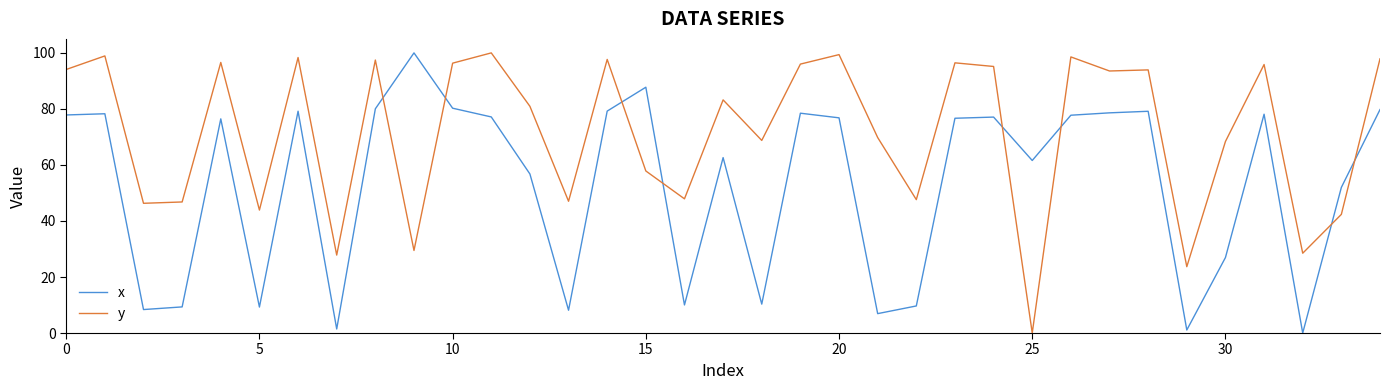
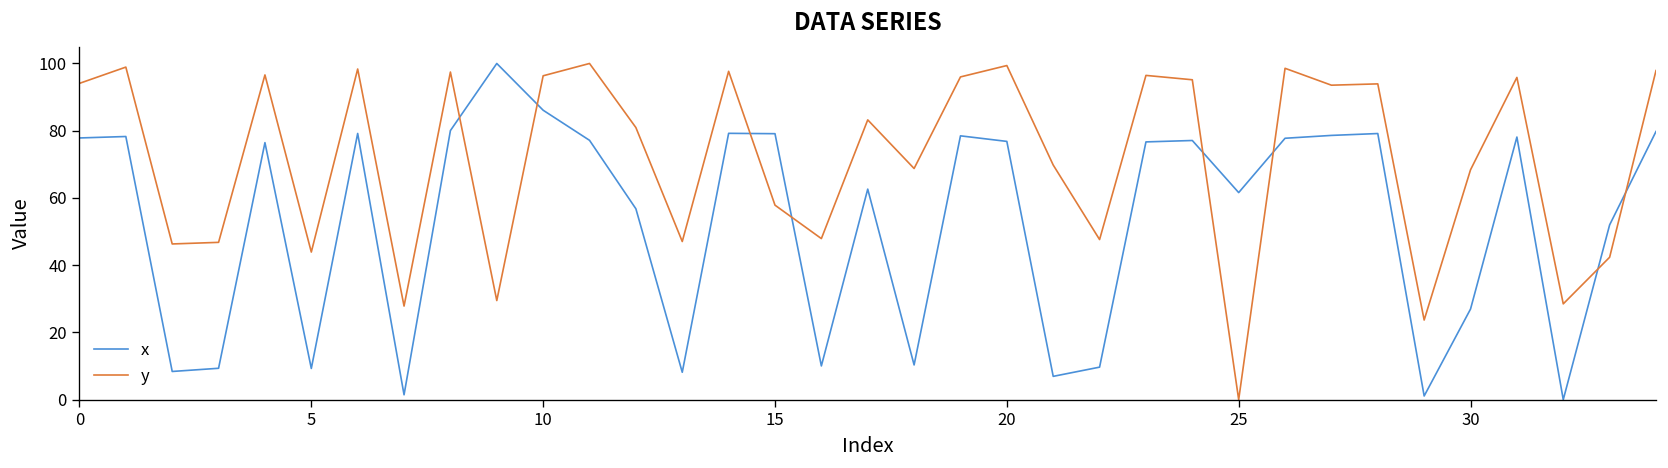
x, 10: 80 -> 86
x, 15: 88 -> 79
